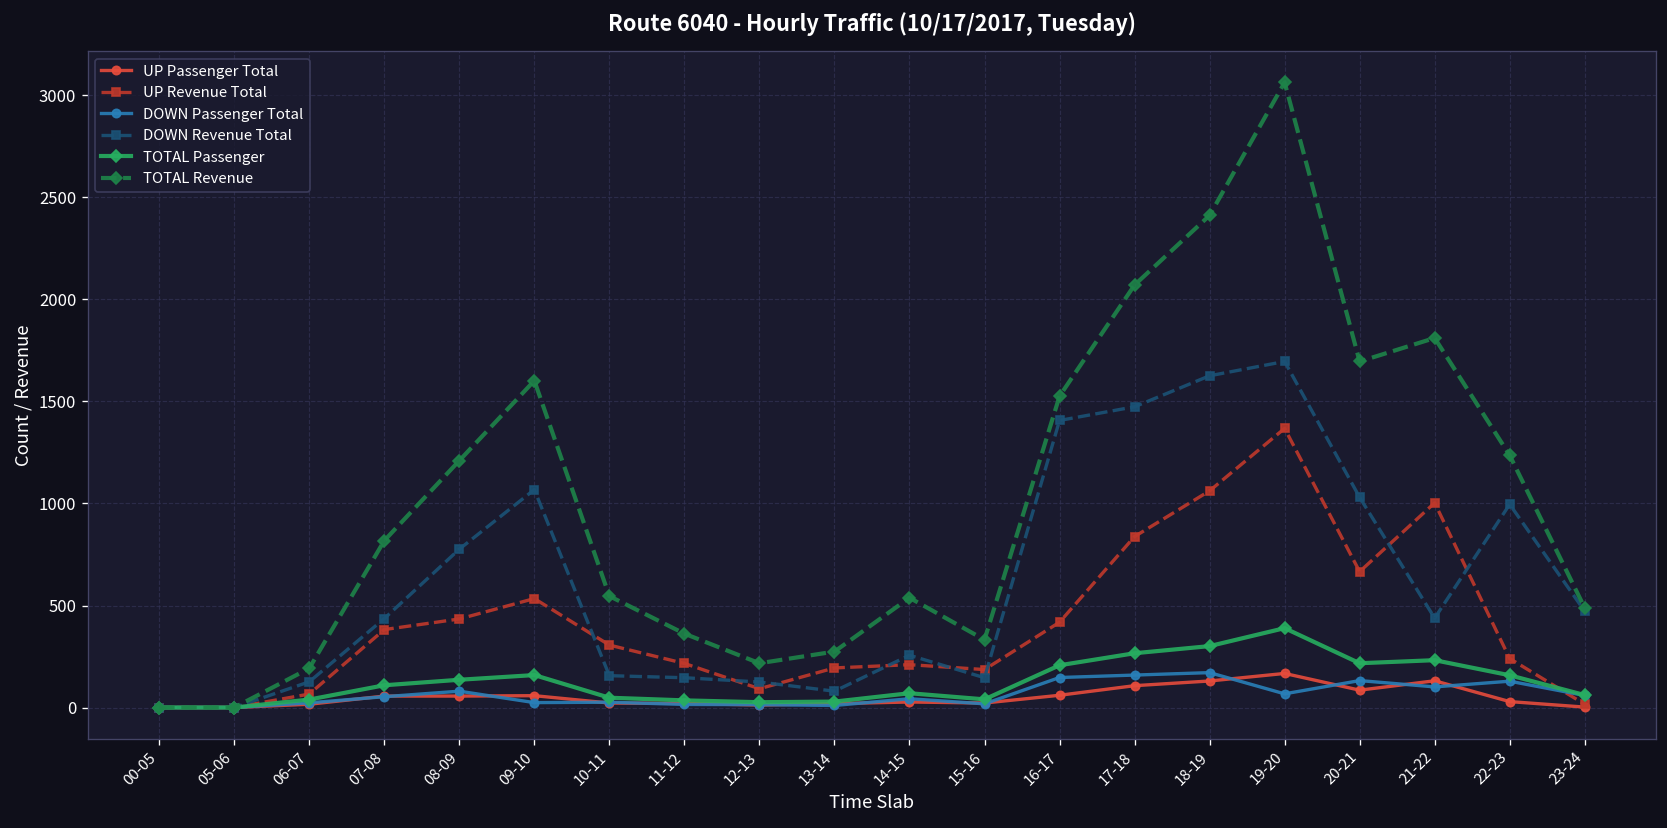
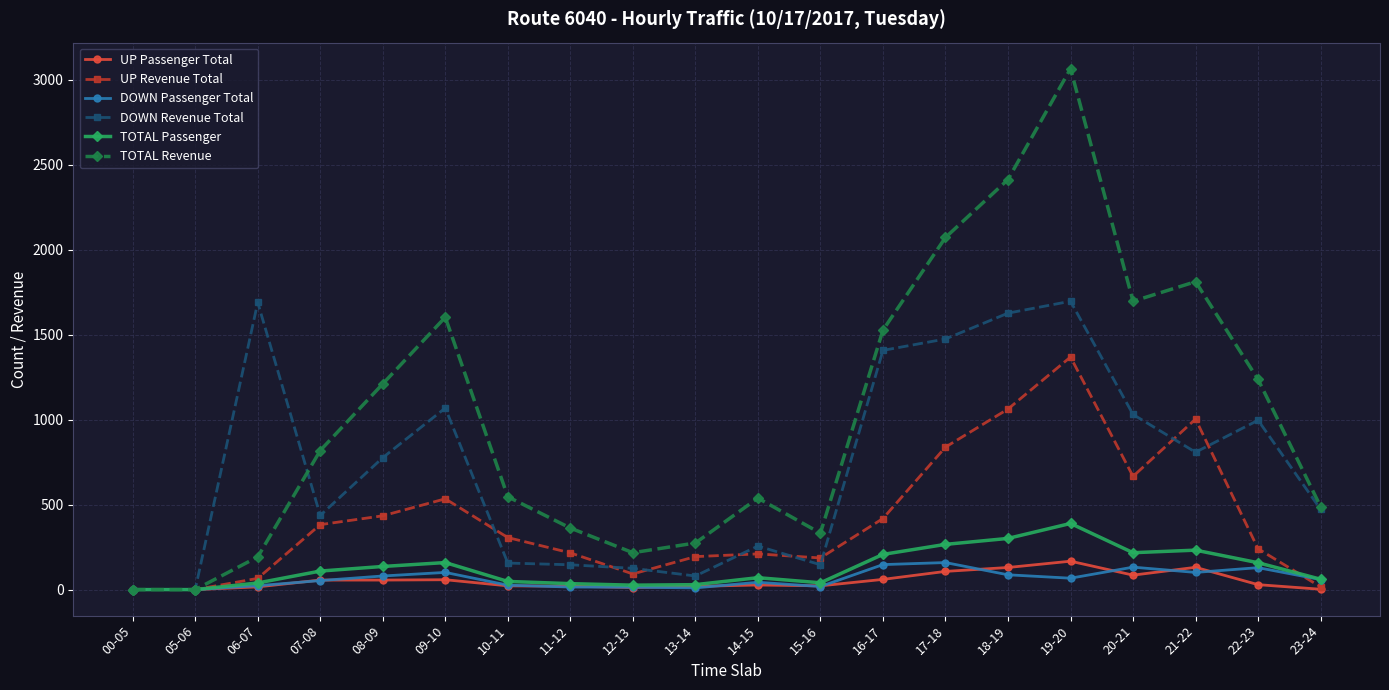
DOWN Revenue Total, 06-07: 130 -> 1690
DOWN Passenger Total, 09-10: 20 -> 100
DOWN Passenger Total, 18-19: 170 -> 90
DOWN Revenue Total, 21-22: 440 -> 810
